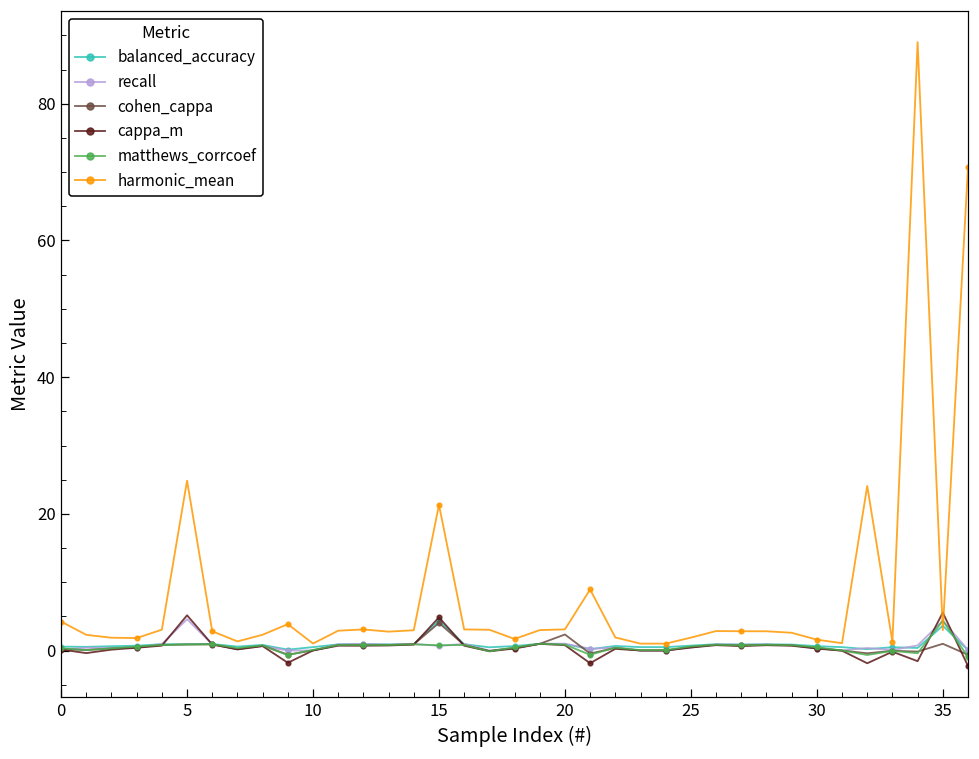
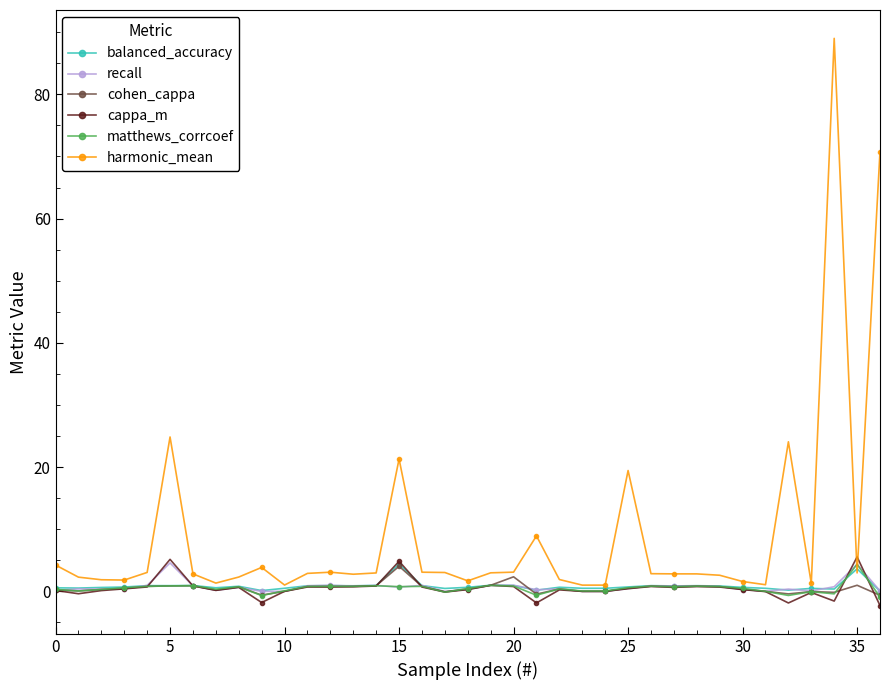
harmonic_mean, 25: 2 -> 19
